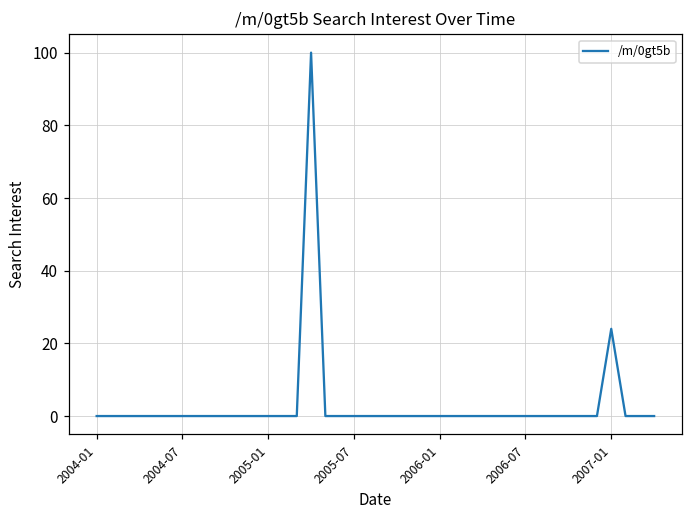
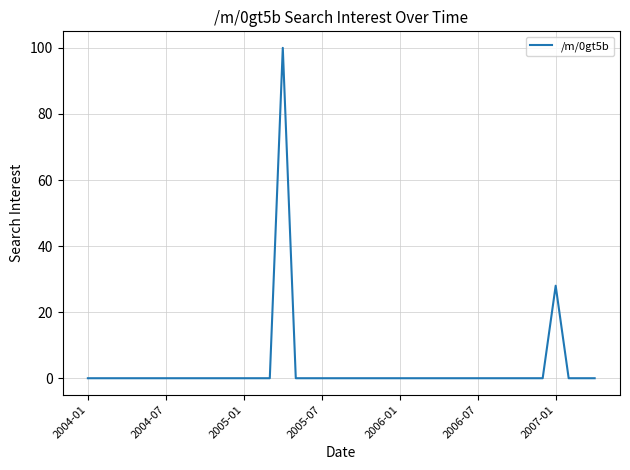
2007-01: 24 -> 28
